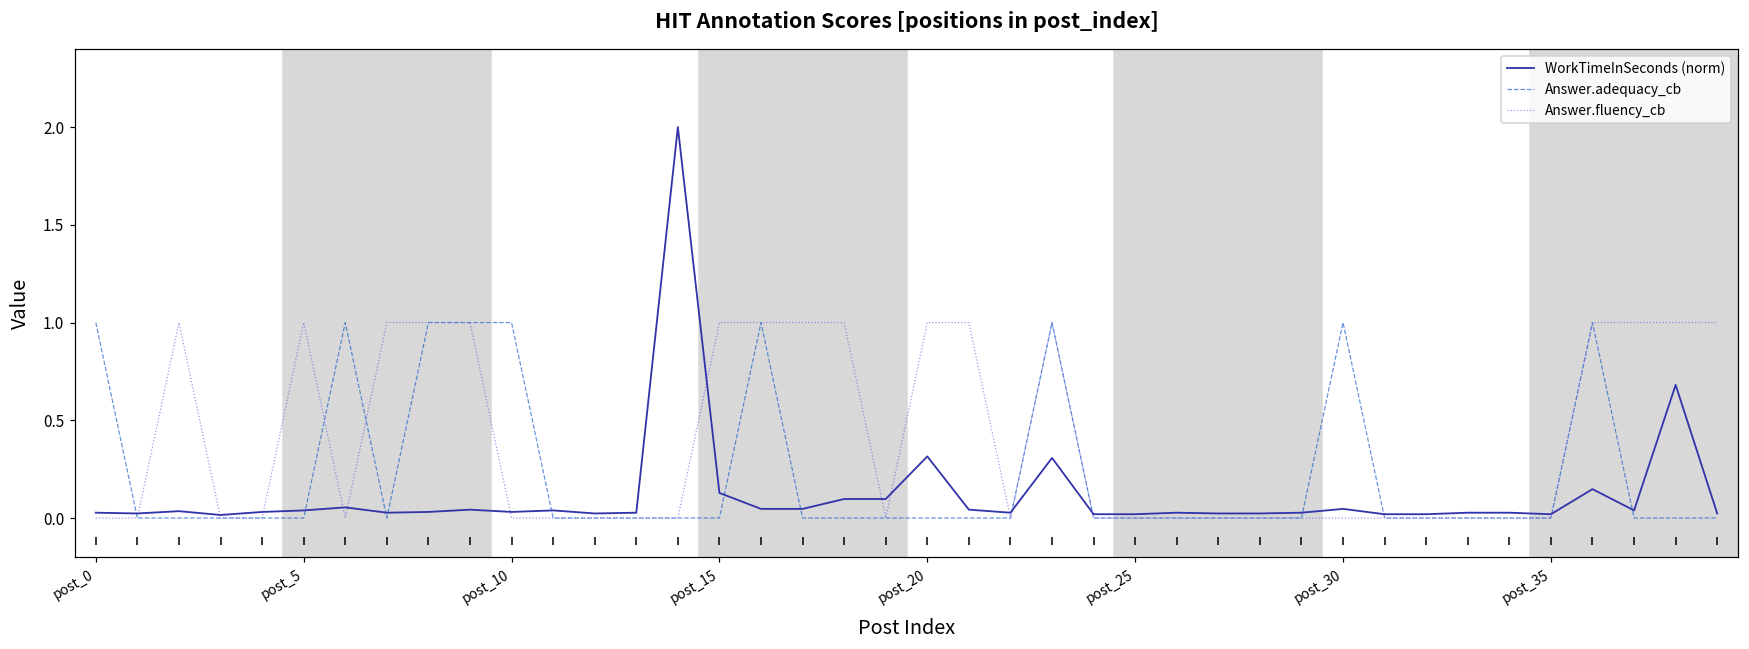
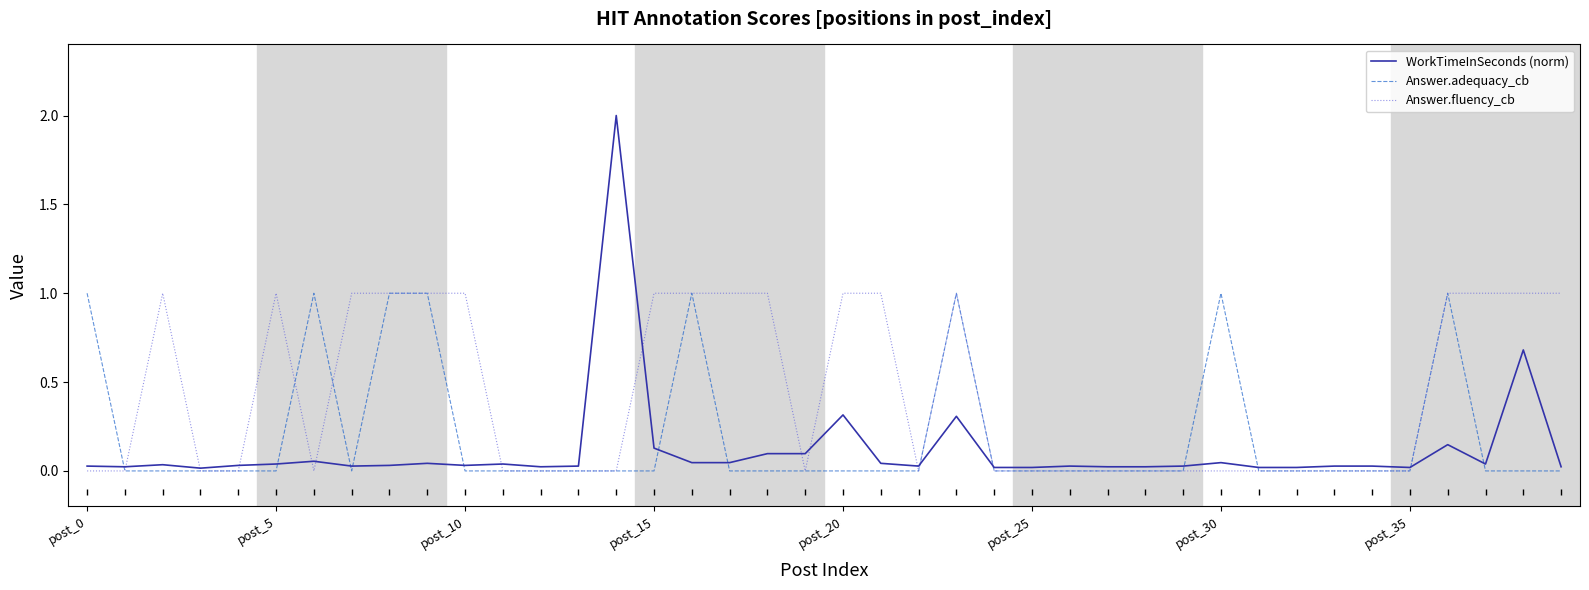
Answer.adequacy_cb, post_10: 1 -> 0
Answer.fluency_cb, post_10: 0 -> 1
